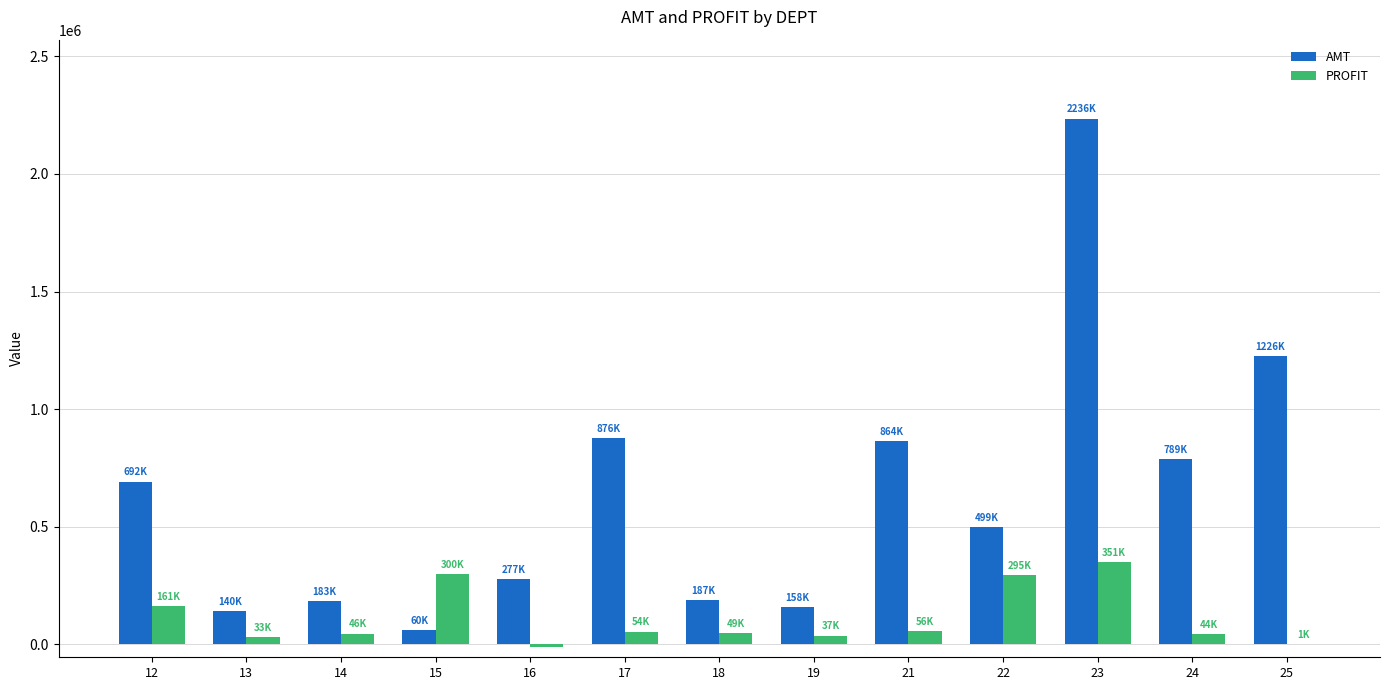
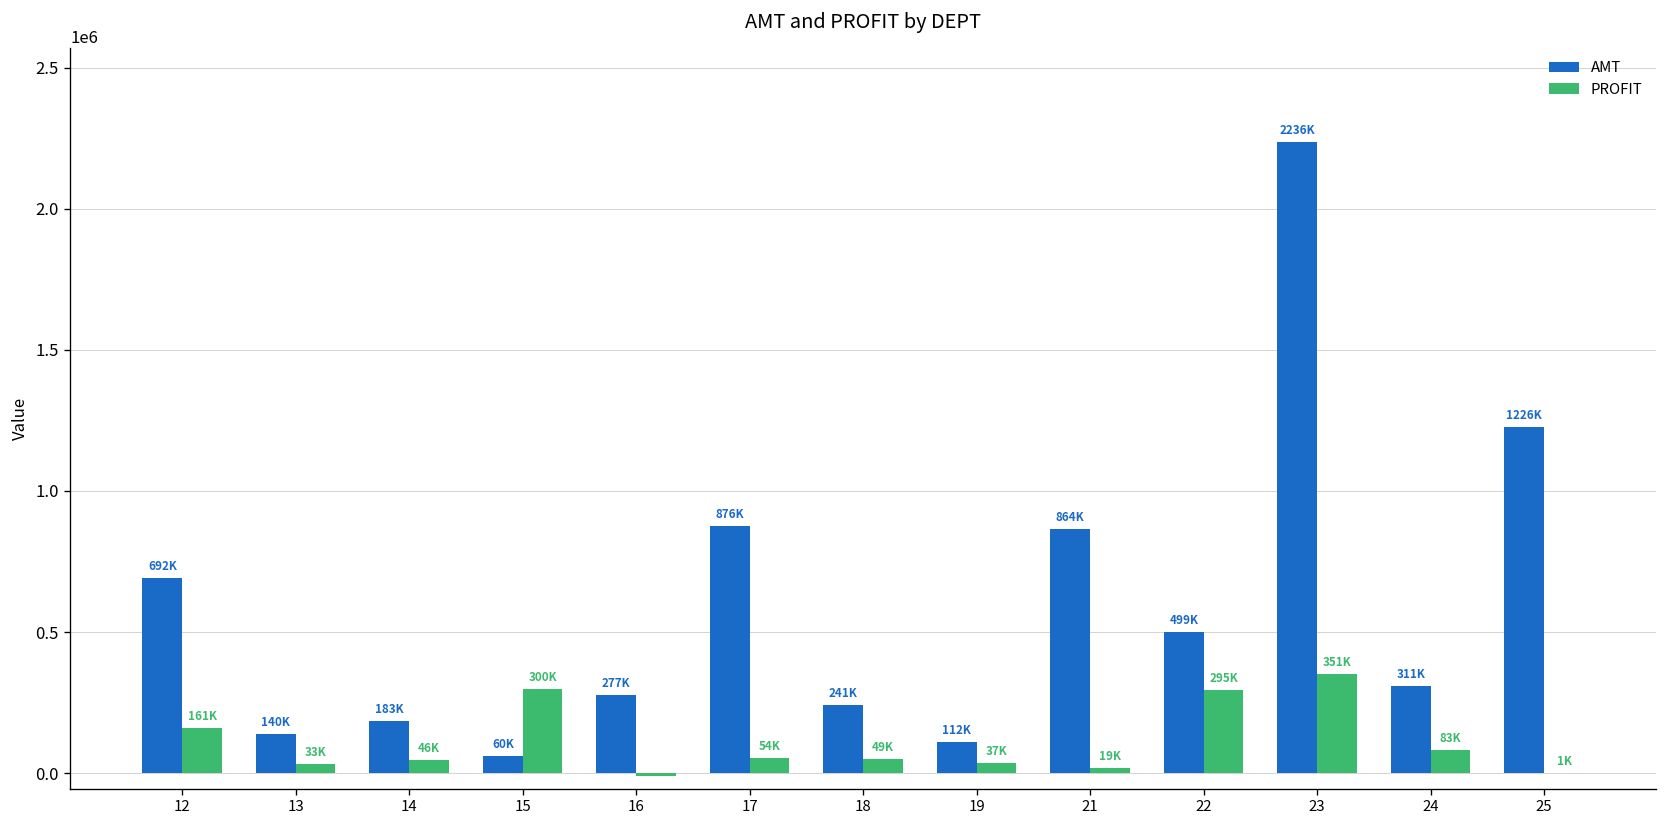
AMT, 18: 187K -> 241K
AMT, 19: 158K -> 112K
PROFIT, 21: 56K -> 19K
AMT, 24: 789K -> 311K
PROFIT, 24: 44K -> 83K
